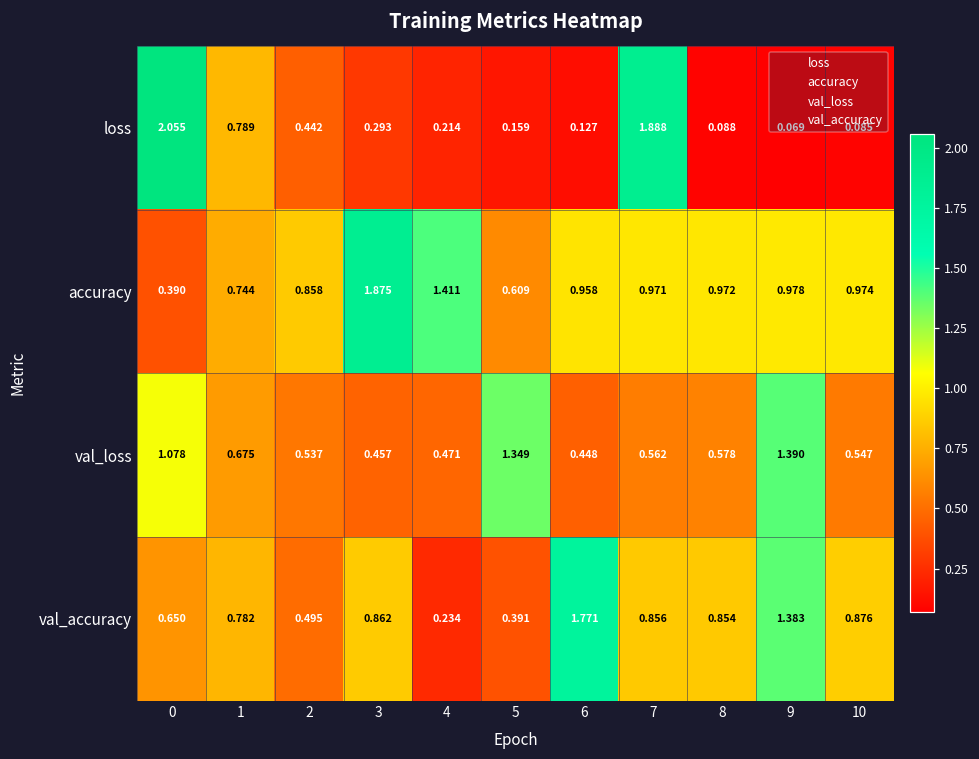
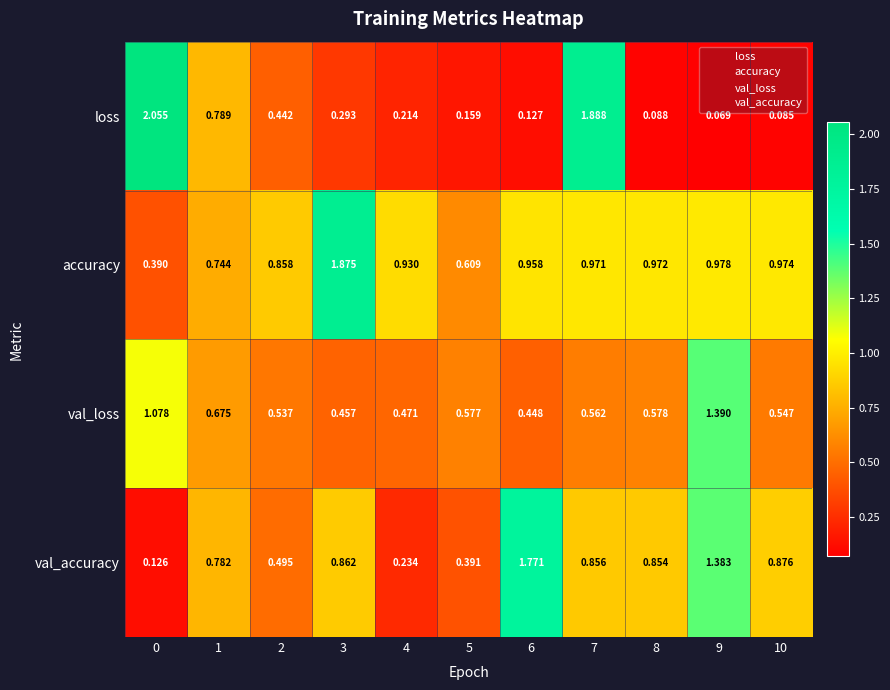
accuracy, 4: 1.411 -> 0.930
val_loss, 5: 1.349 -> 0.577
val_accuracy, 0: 0.650 -> 0.126
